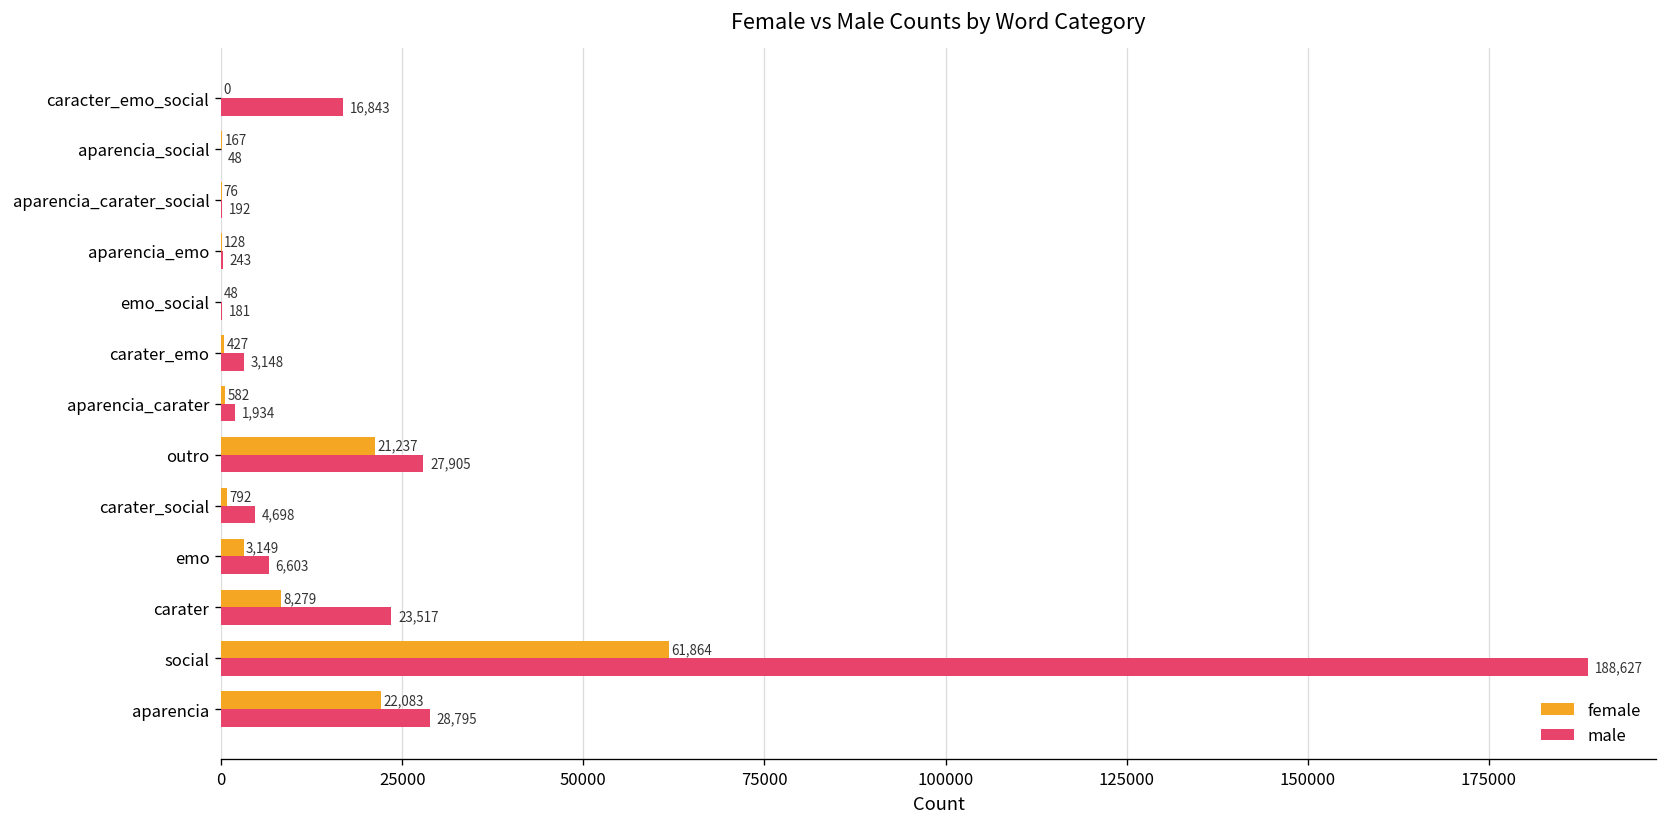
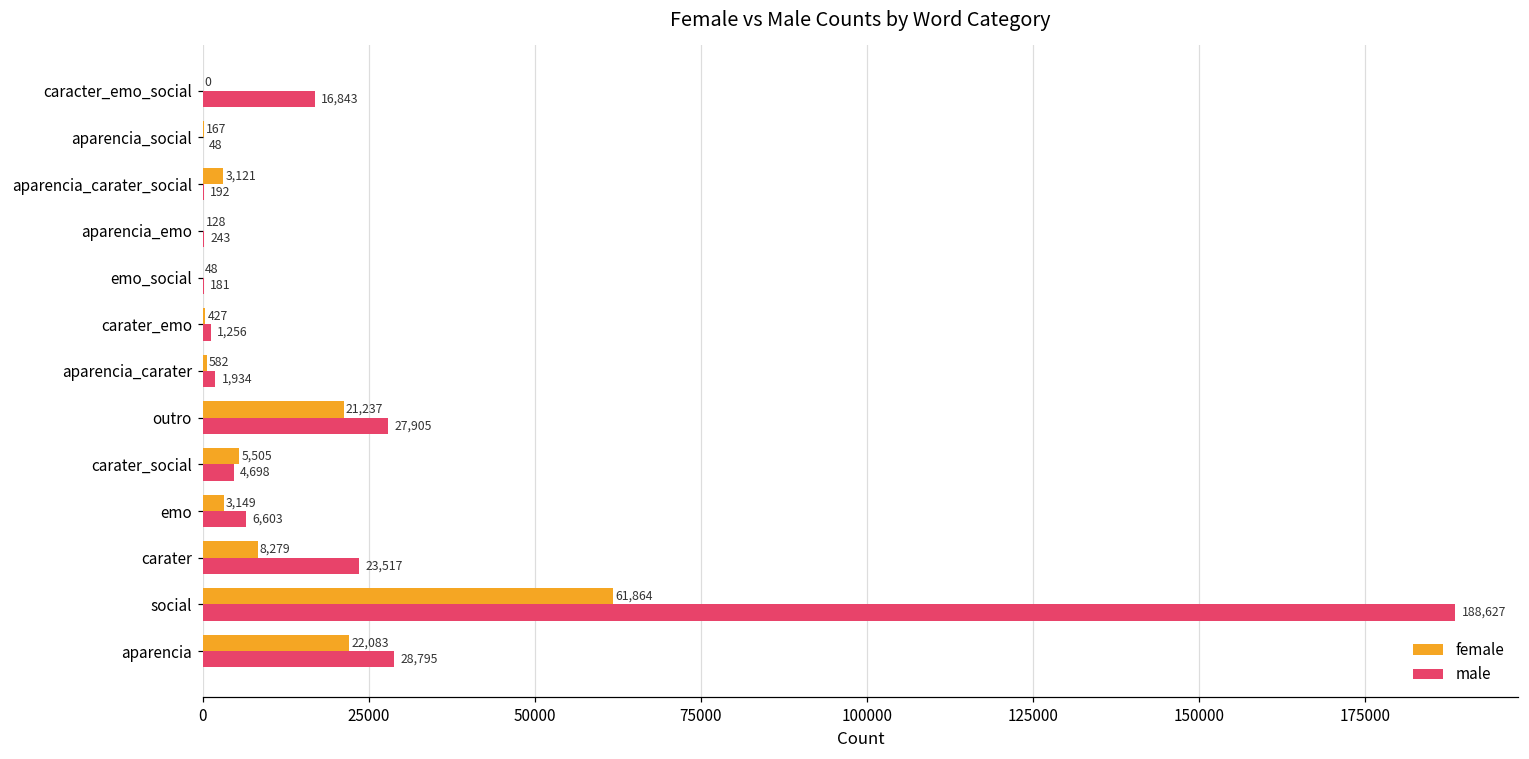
female, aparencia_carater_social: 76 -> 3,121
male, carater_emo: 3,148 -> 1,256
female, carater_social: 792 -> 5,505
